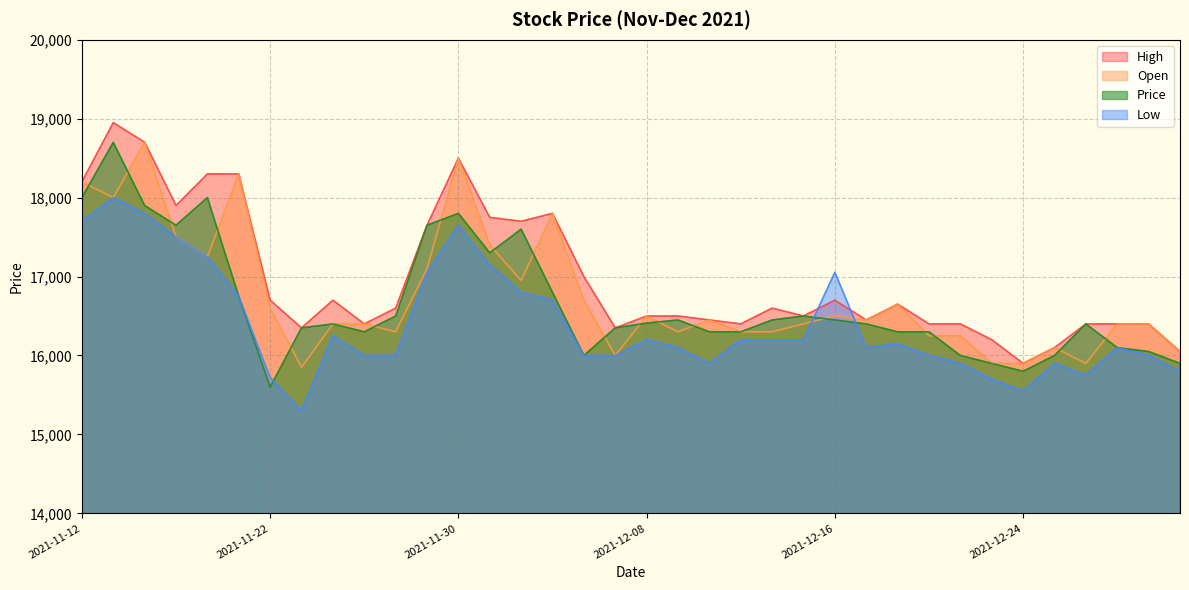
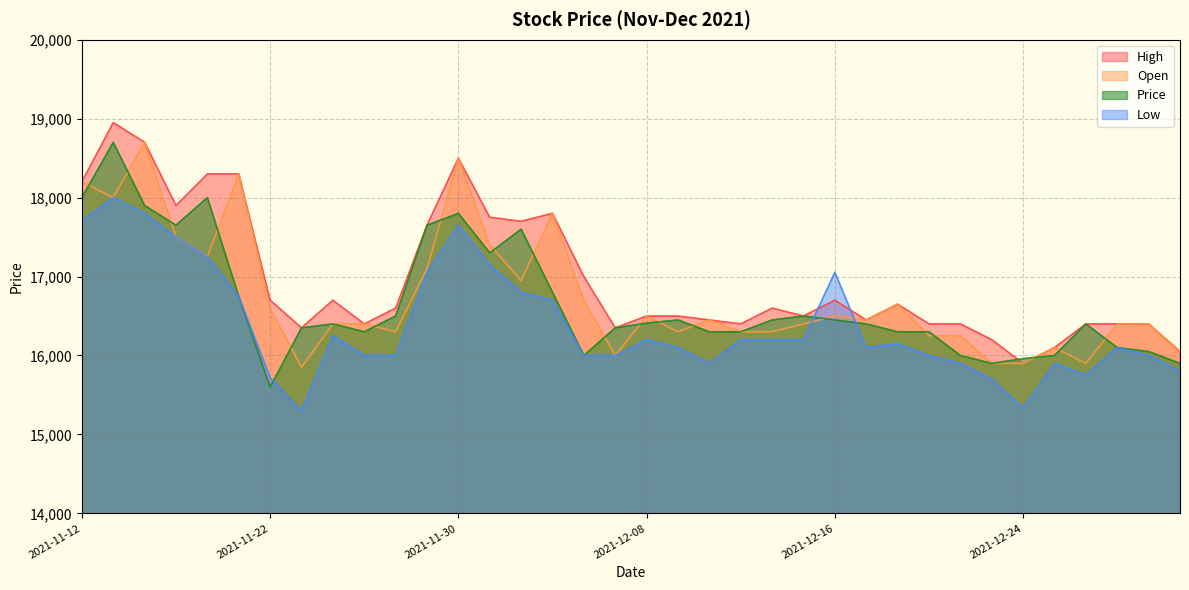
Price, 2021-12-24: 15,800 -> 16,000
Low, 2021-12-24: 15,600 -> 15,300
